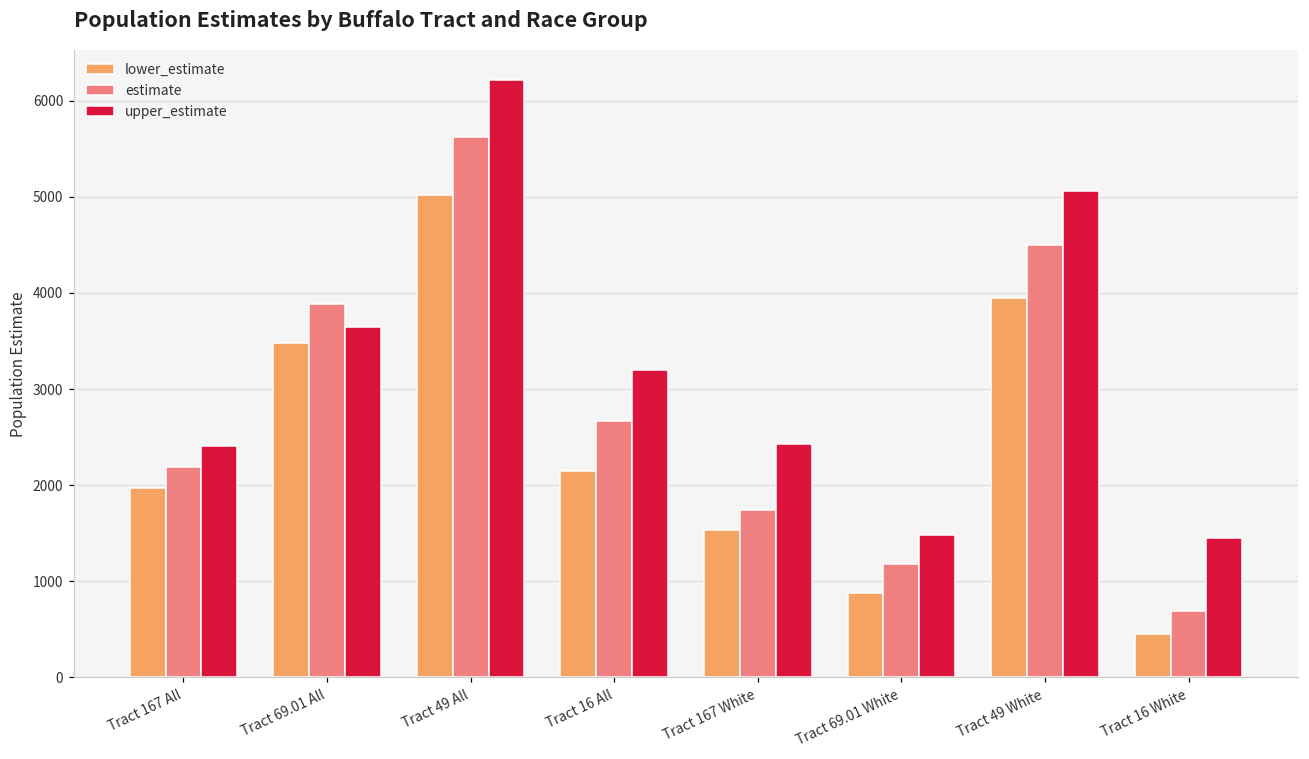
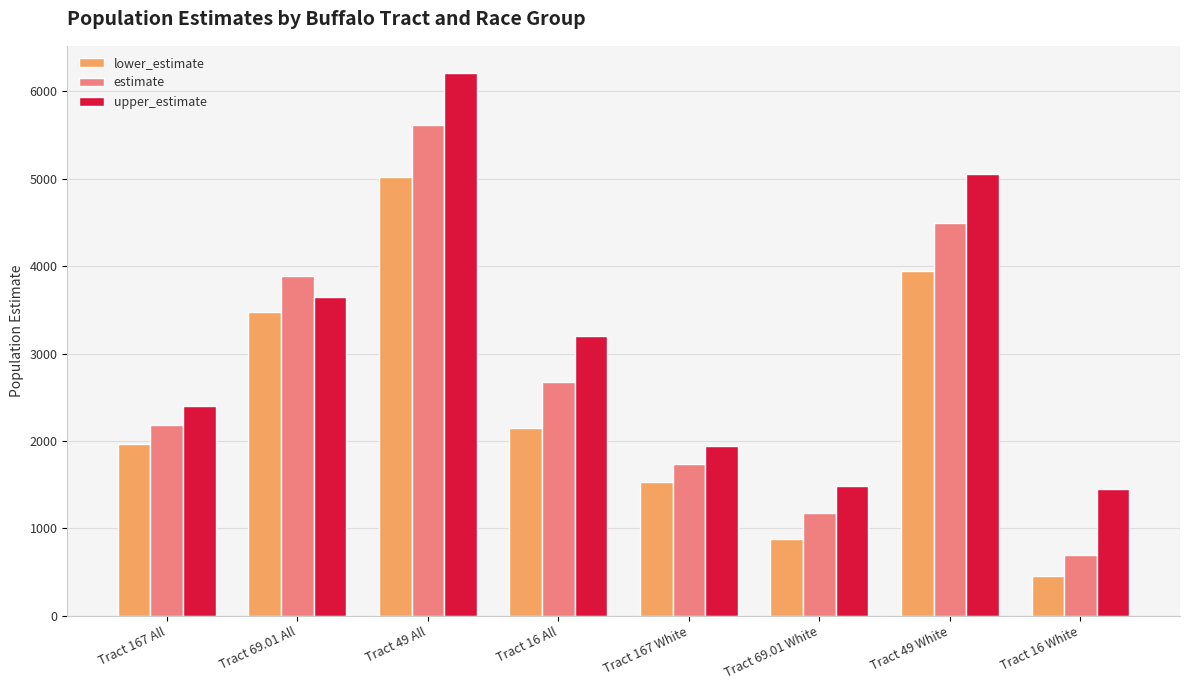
upper_estimate, Tract 167 White: 2400 -> 1900
